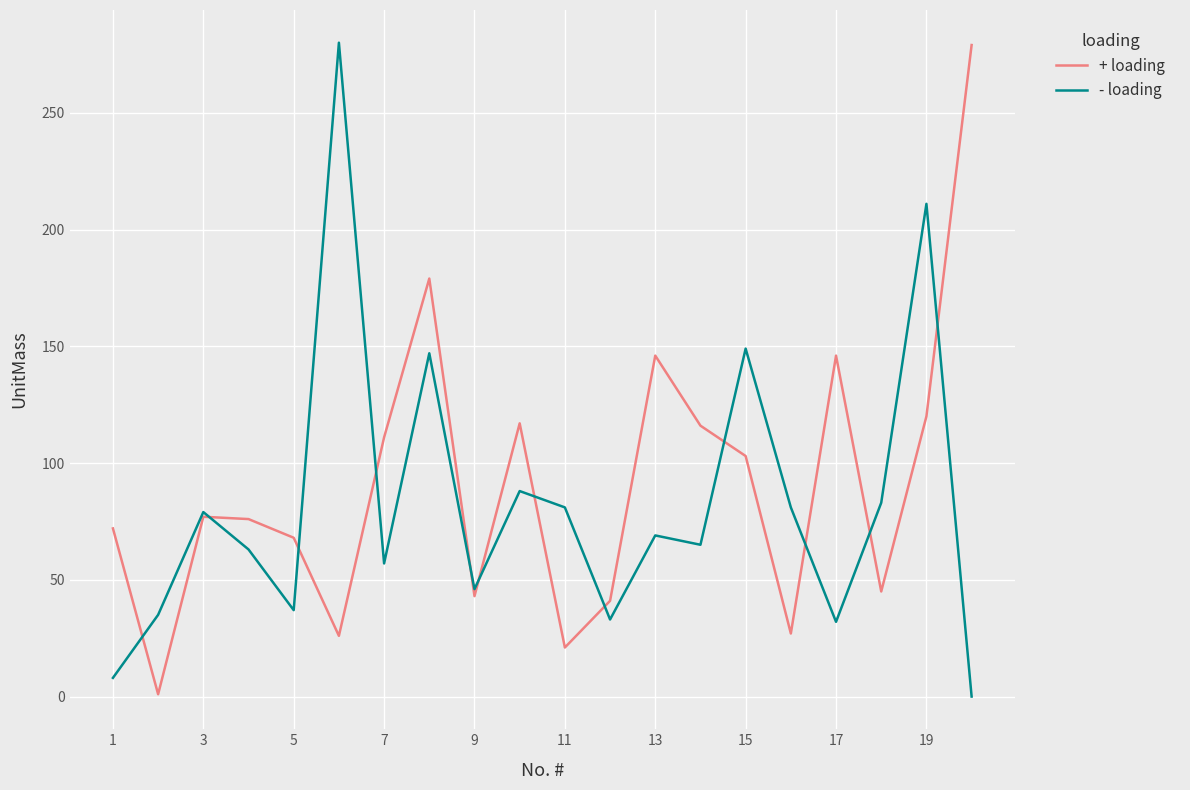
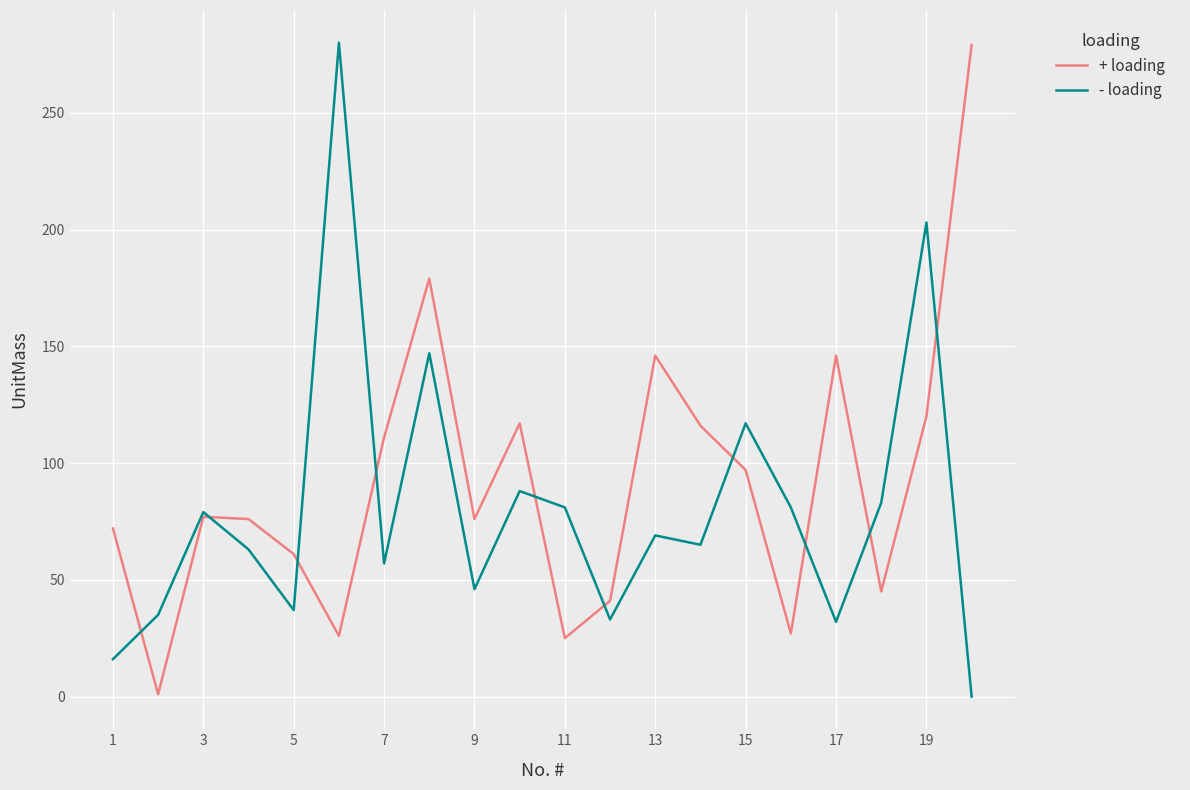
- loading, 1: 8 -> 16
+ loading, 5: 68 -> 61
+ loading, 9: 43 -> 76
+ loading, 11: 21 -> 25
+ loading, 15: 103 -> 97
- loading, 15: 149 -> 117
- loading, 19: 211 -> 203
